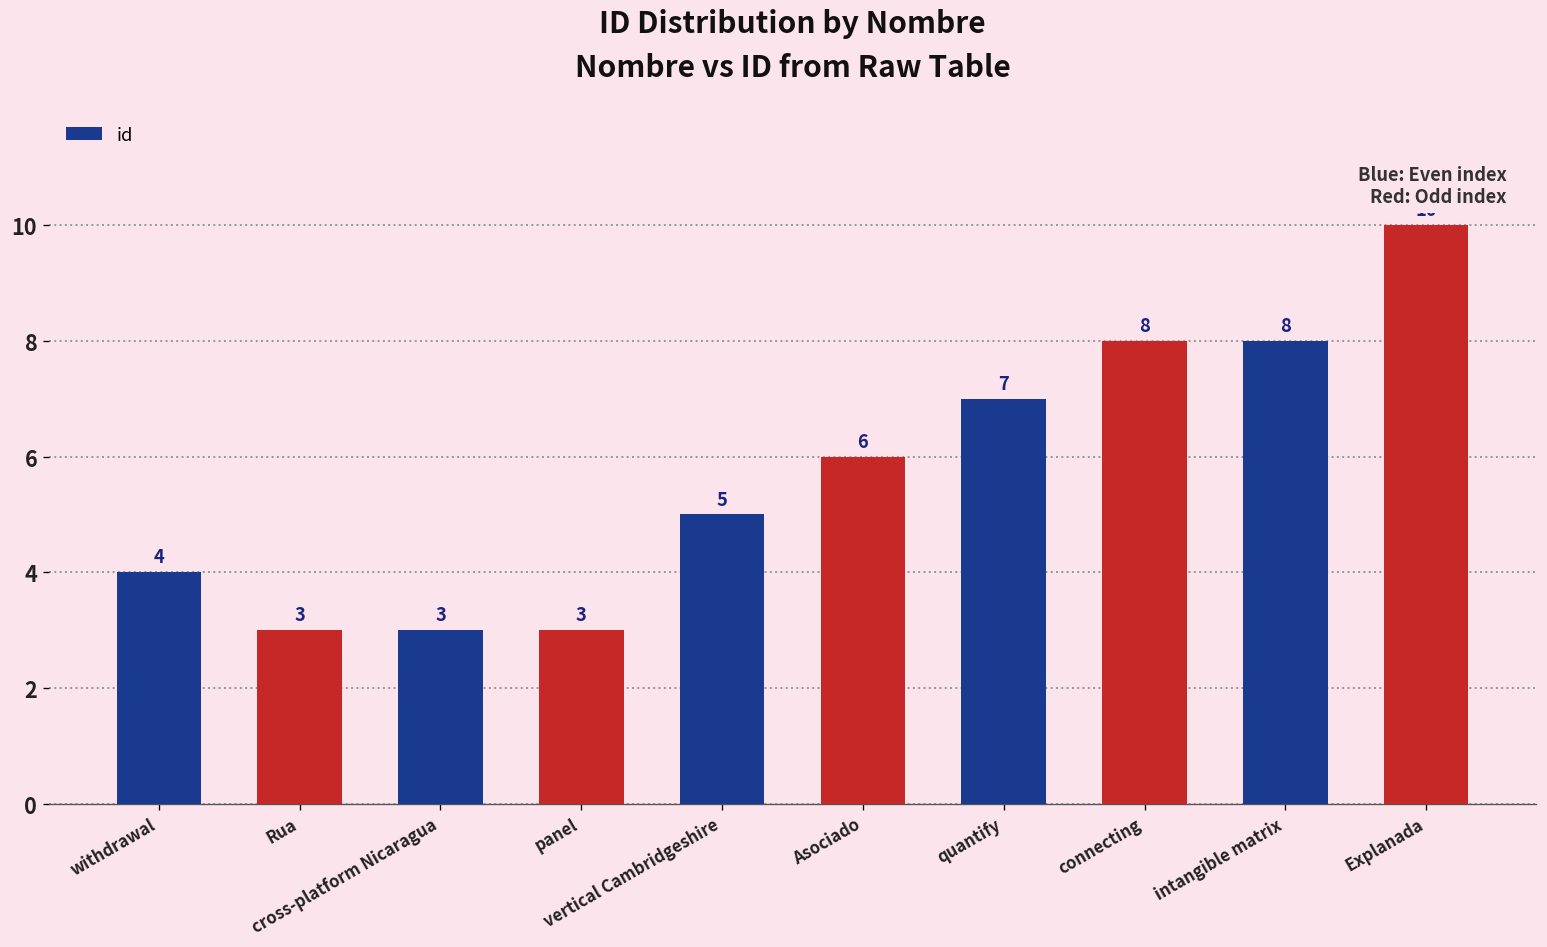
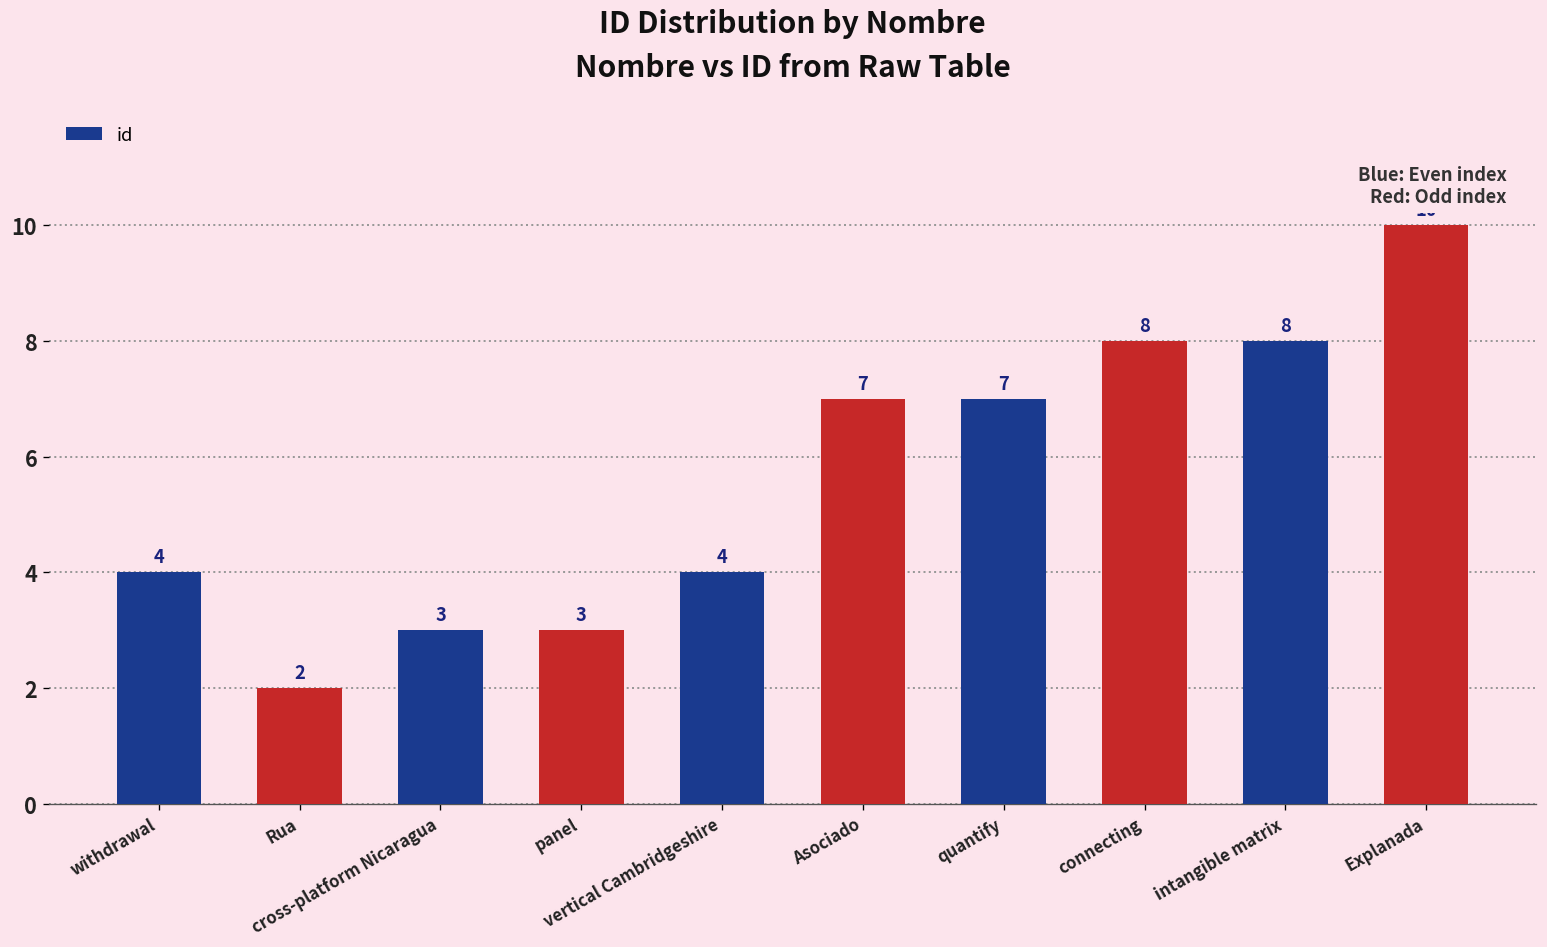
Rua: 3 -> 2
vertical Cambridgeshire: 5 -> 4
Asociado: 6 -> 7
